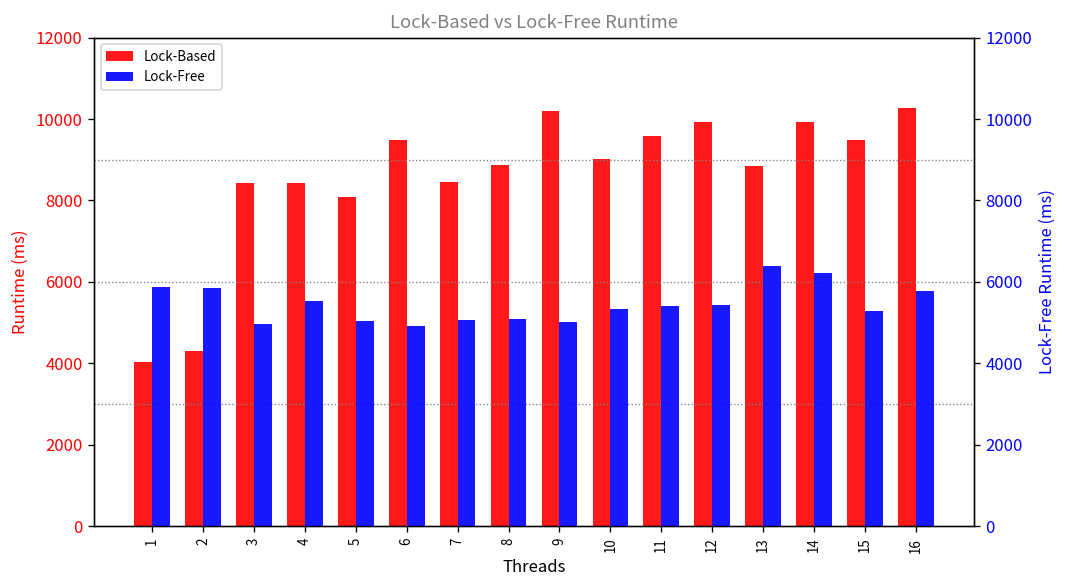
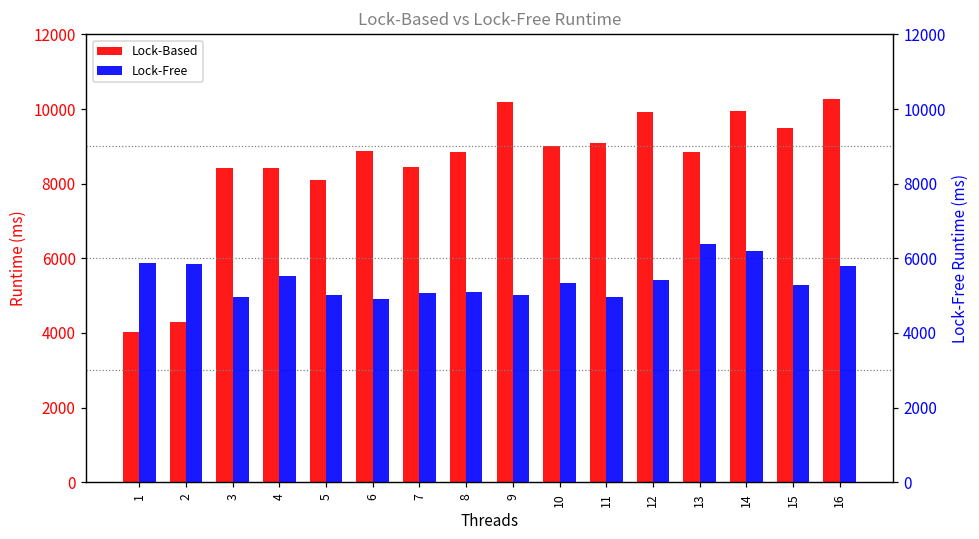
Lock-Based, 6: 9500 -> 8900
Lock-Based, 11: 9600 -> 9100
Lock-Free, 11: 5400 -> 5000
